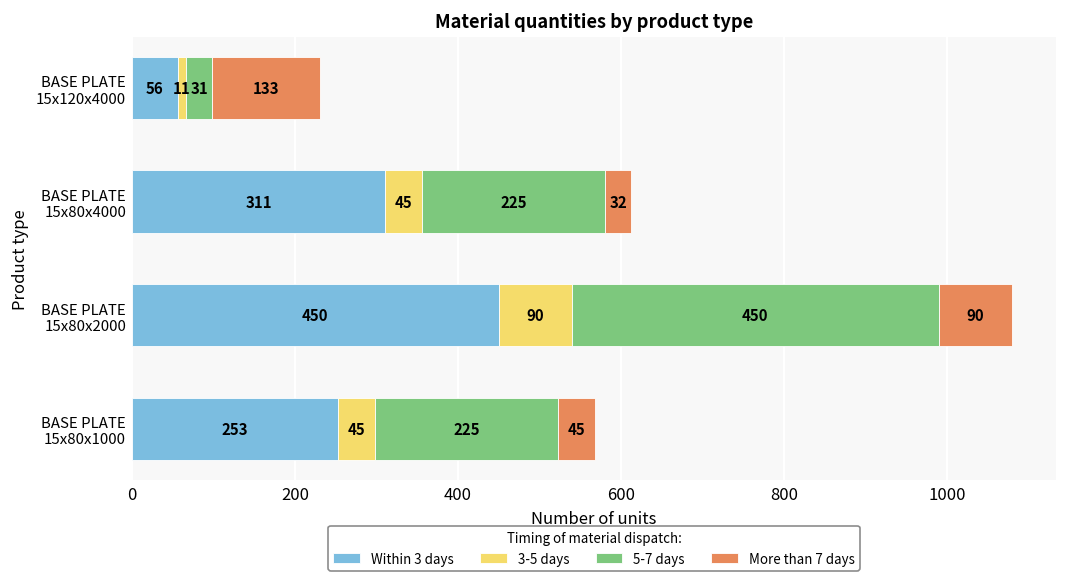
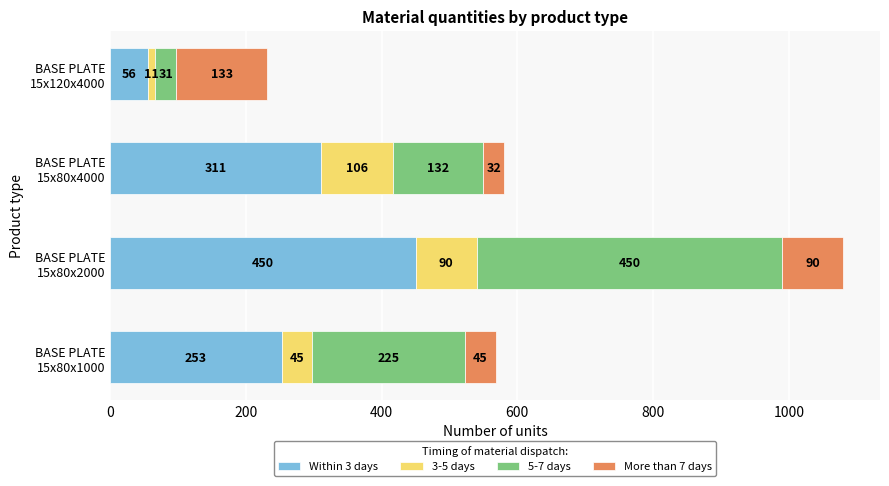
3-5 days, BASE PLATE 15x80x4000: 45 -> 106
5-7 days, BASE PLATE 15x80x4000: 225 -> 132
